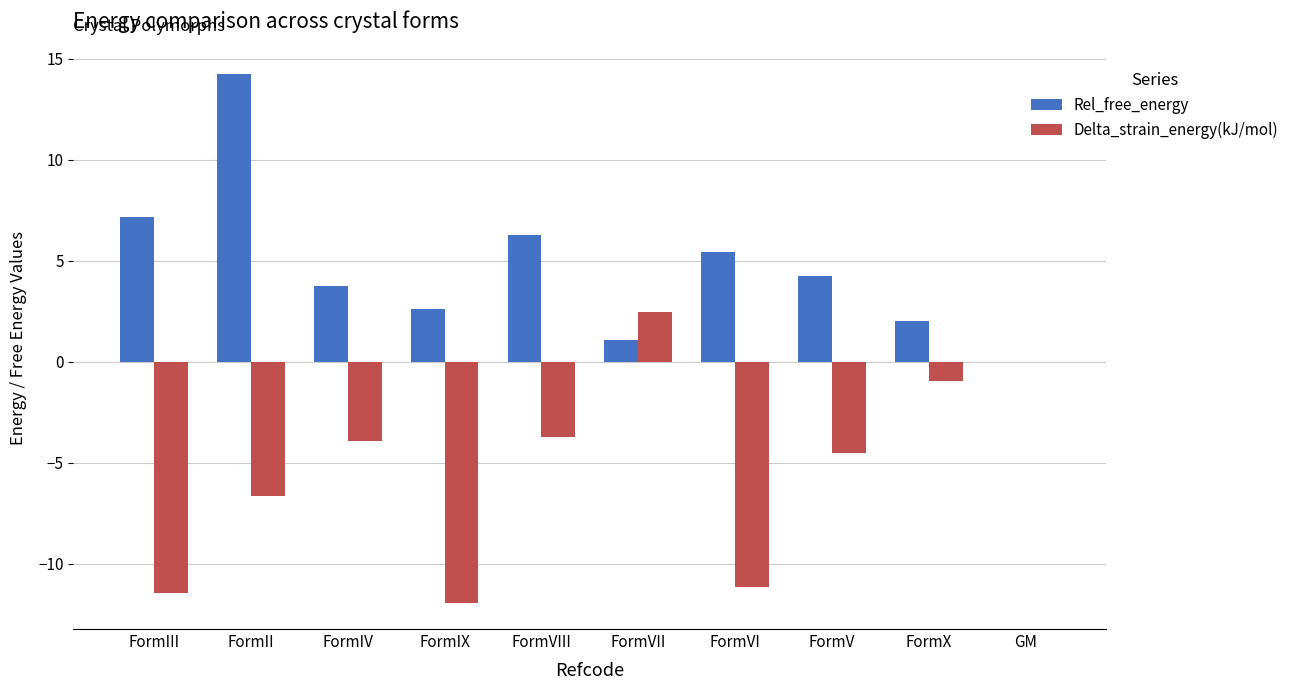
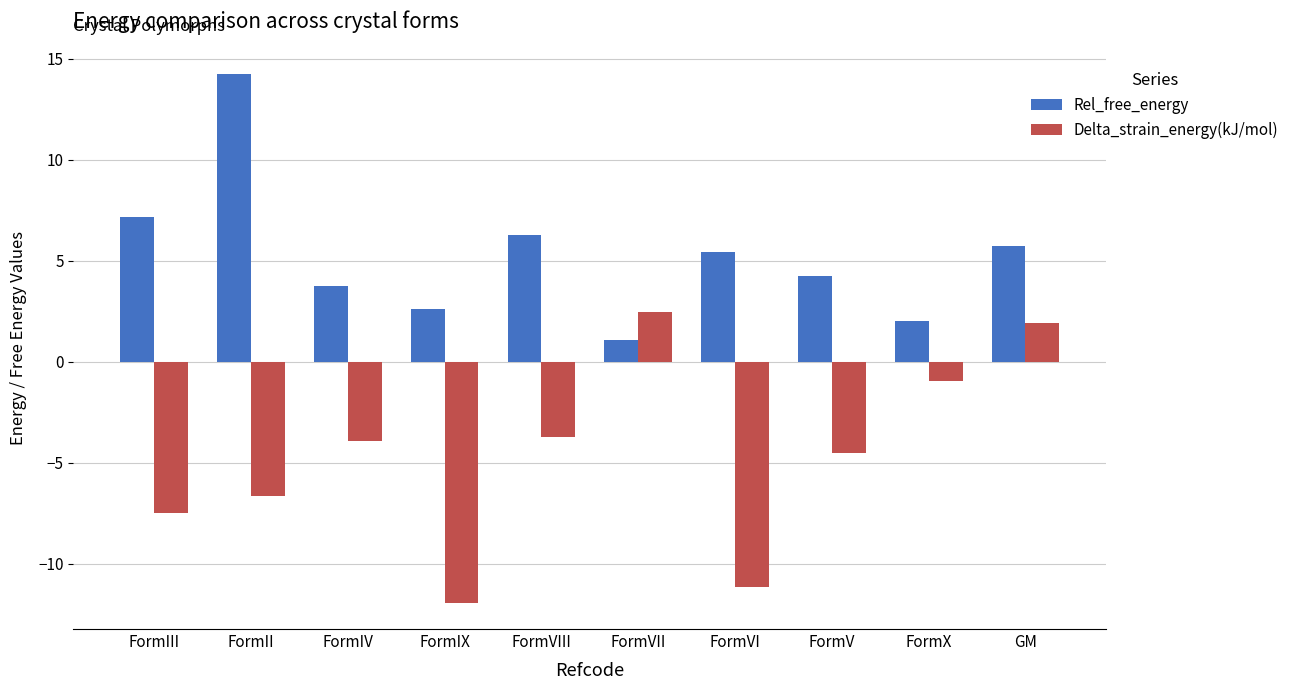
Delta_strain_energy(kJ/mol), FormIII: -11.5 -> -7.5
Rel_free_energy, GM: 0.0 -> 5.7
Delta_strain_energy(kJ/mol), GM: 0.0 -> 1.9
